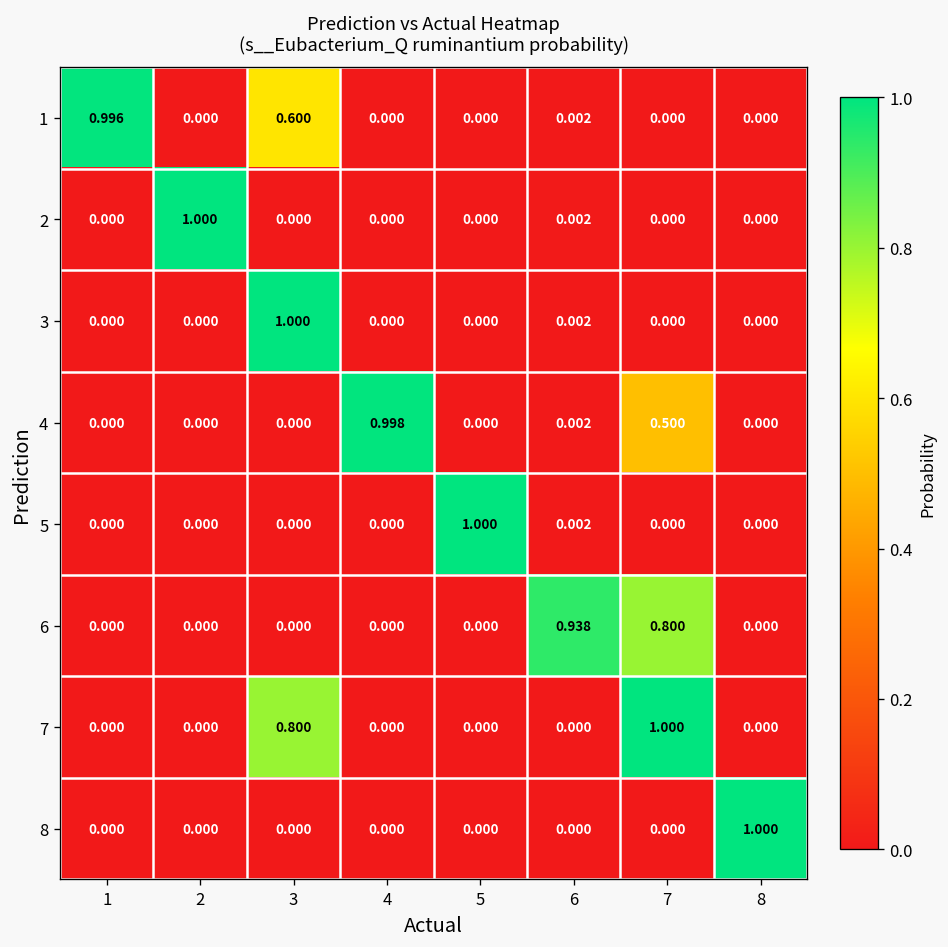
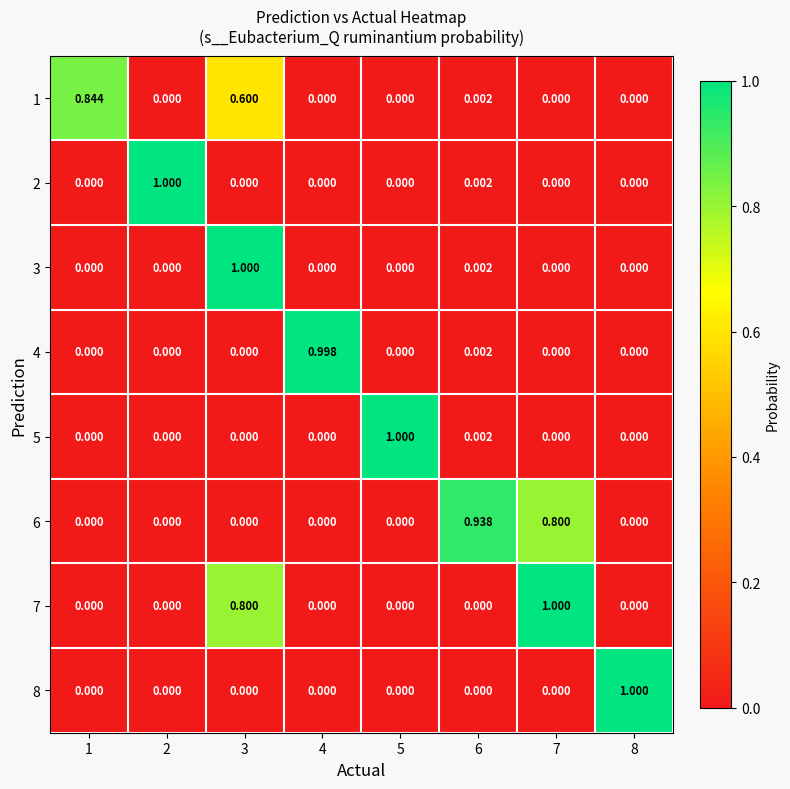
1, 1: 0.996 -> 0.844
4, 7: 0.500 -> 0.000
